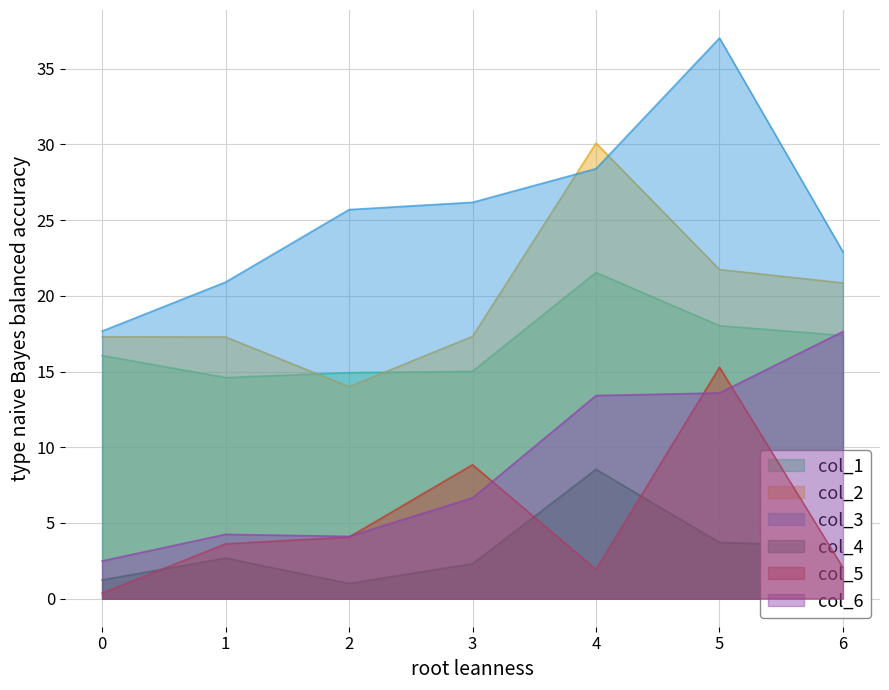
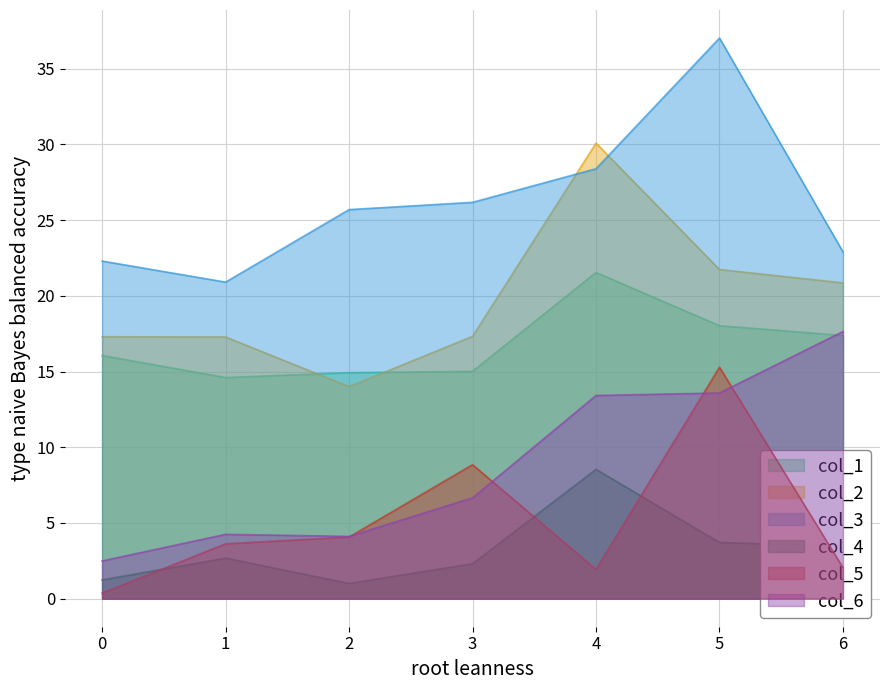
col_3, 0: 17.7 -> 22.3
